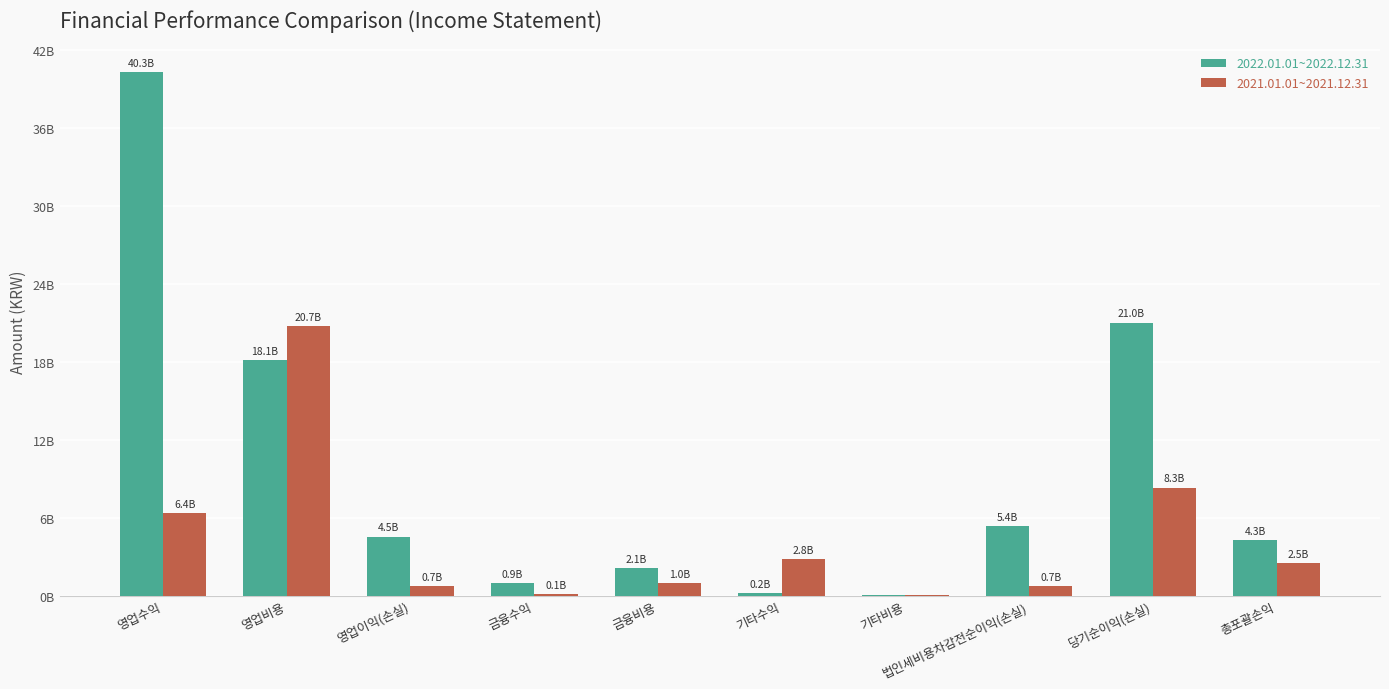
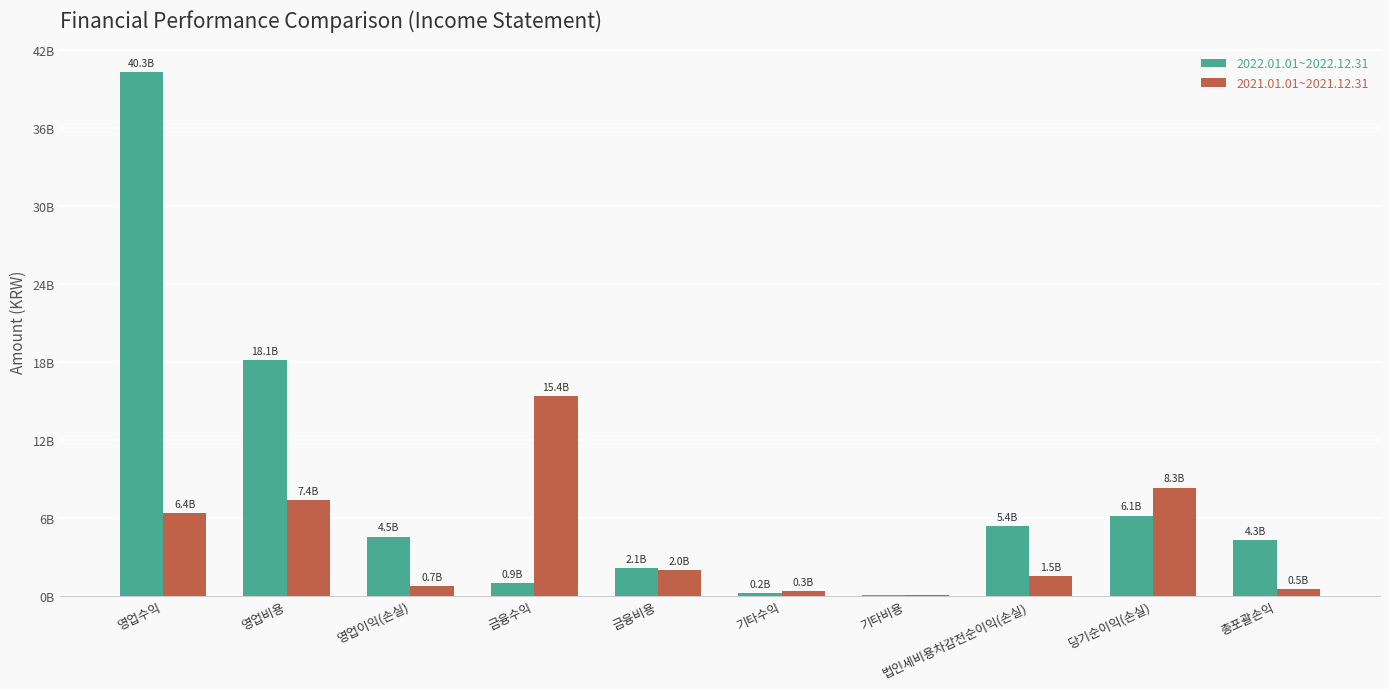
2021.01.01~2021.12.31, 영업비용: 20.7B -> 7.4B
2021.01.01~2021.12.31, 금융수익: 0.1B -> 15.4B
2021.01.01~2021.12.31, 금융비용: 1.0B -> 2.0B
2021.01.01~2021.12.31, 기타수익: 2.8B -> 0.3B
2021.01.01~2021.12.31, 법인세비용차감전순이익(손실): 0.7B -> 1.5B
2022.01.01~2022.12.31, 당기순이익(손실): 21.0B -> 6.1B
2021.01.01~2021.12.31, 총포괄손익: 2.5B -> 0.5B
